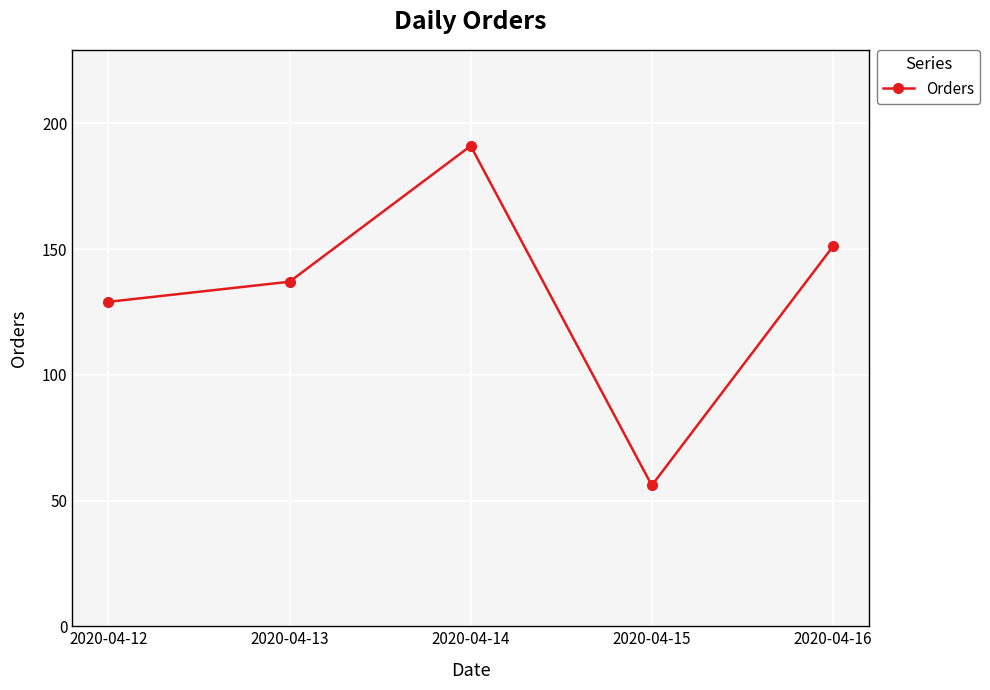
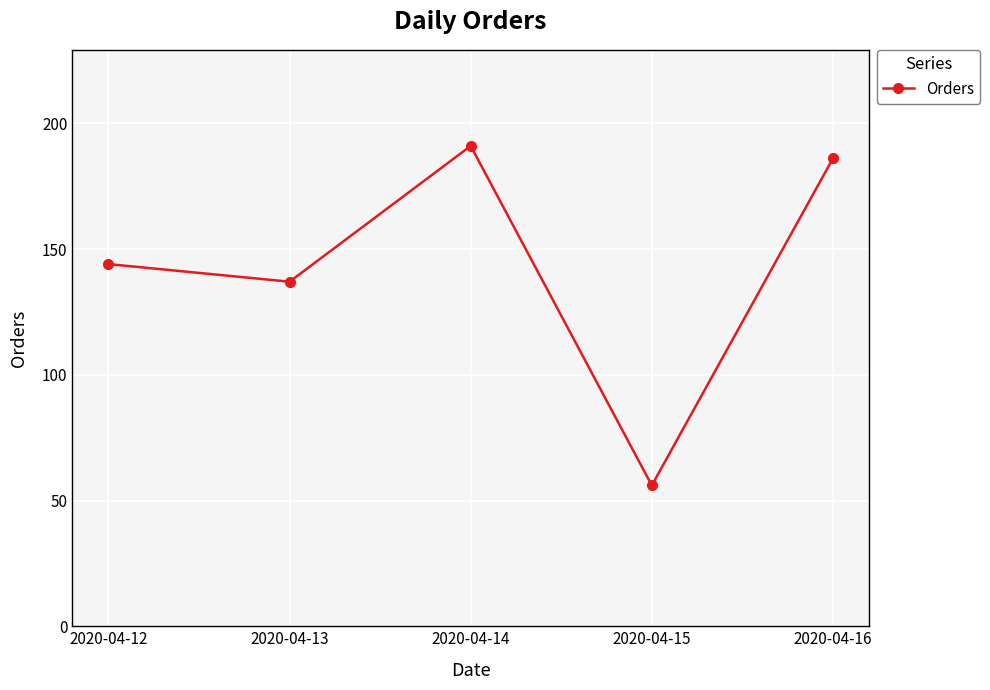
2020-04-12: 129 -> 144
2020-04-16: 151 -> 186
